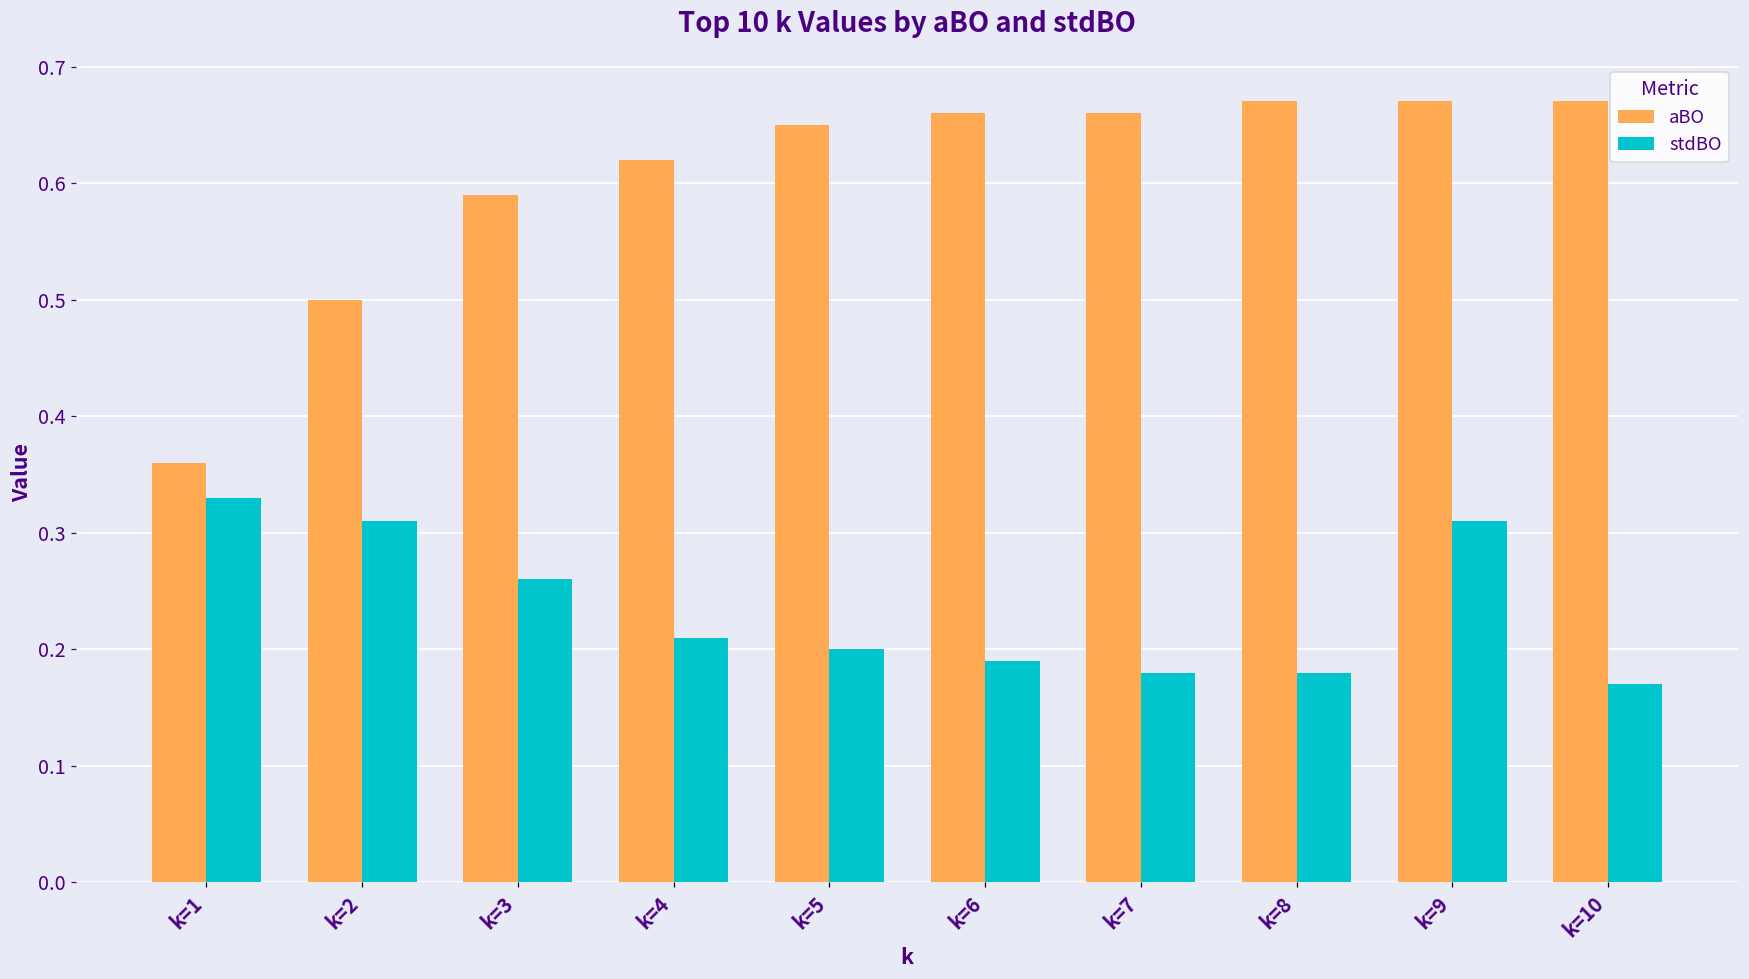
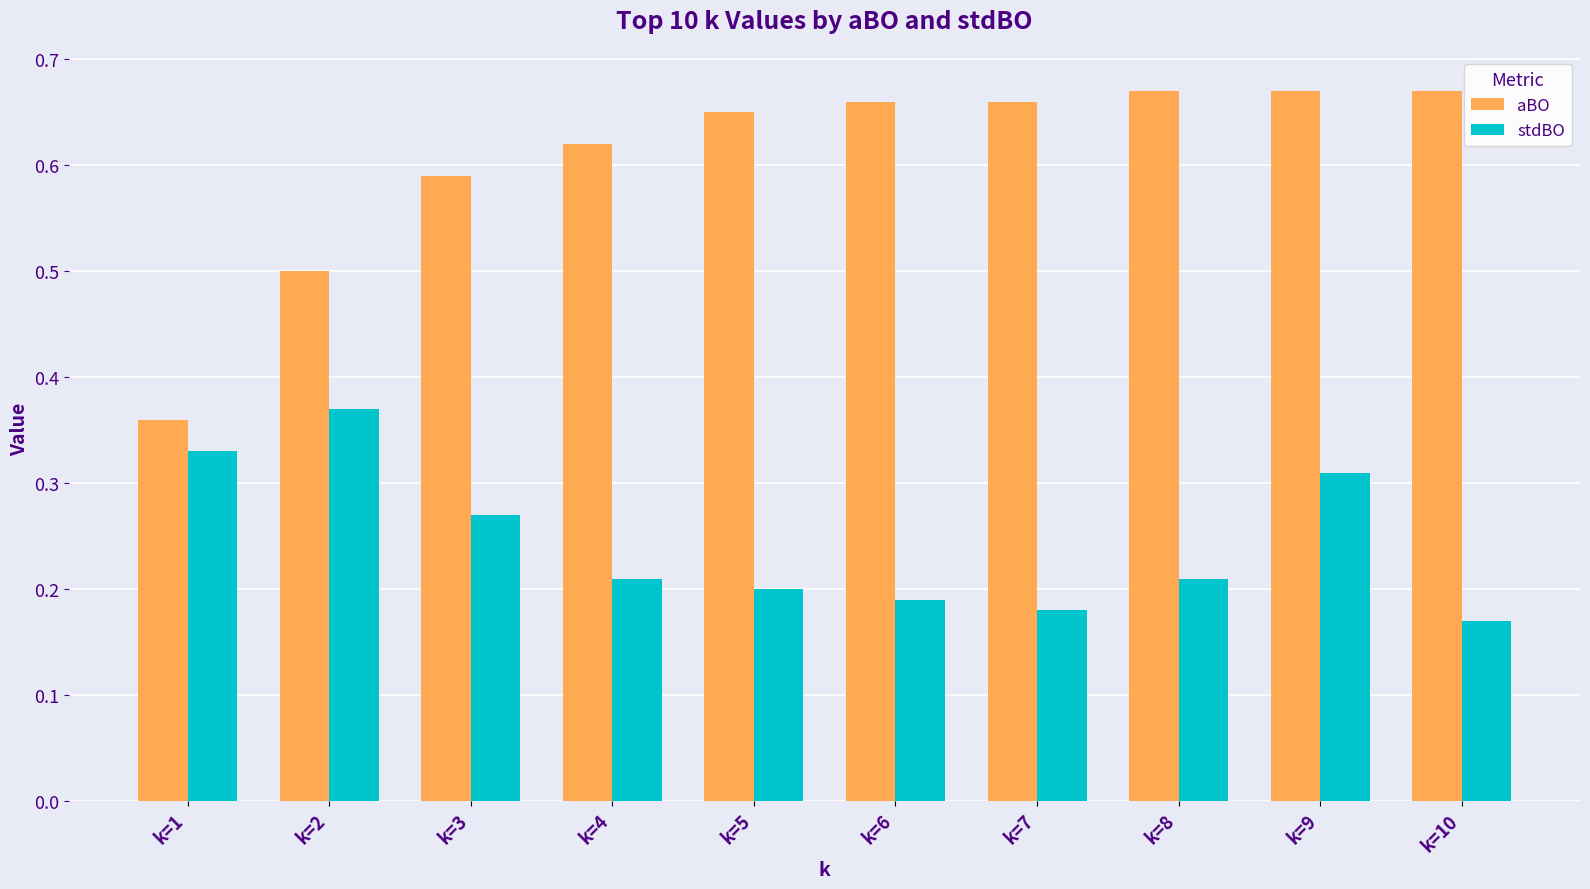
stdBO, k=2: 0.31 -> 0.37
stdBO, k=3: 0.26 -> 0.27
stdBO, k=8: 0.18 -> 0.21
